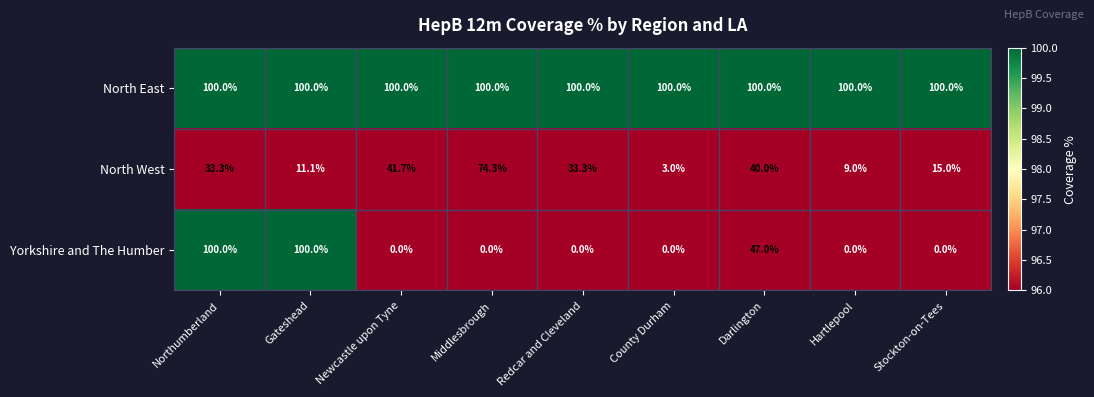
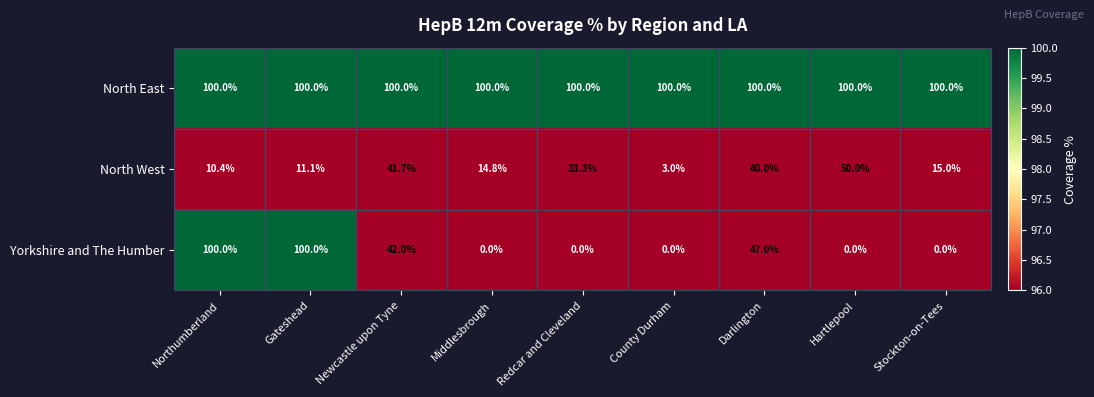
North West, Northumberland: 33.3% -> 10.4%
North West, Middlesbrough: 74.3% -> 14.8%
North West, Hartlepool: 9.0% -> 50.0%
Yorkshire and The Humber, Newcastle upon Tyne: 0.0% -> 42.0%
